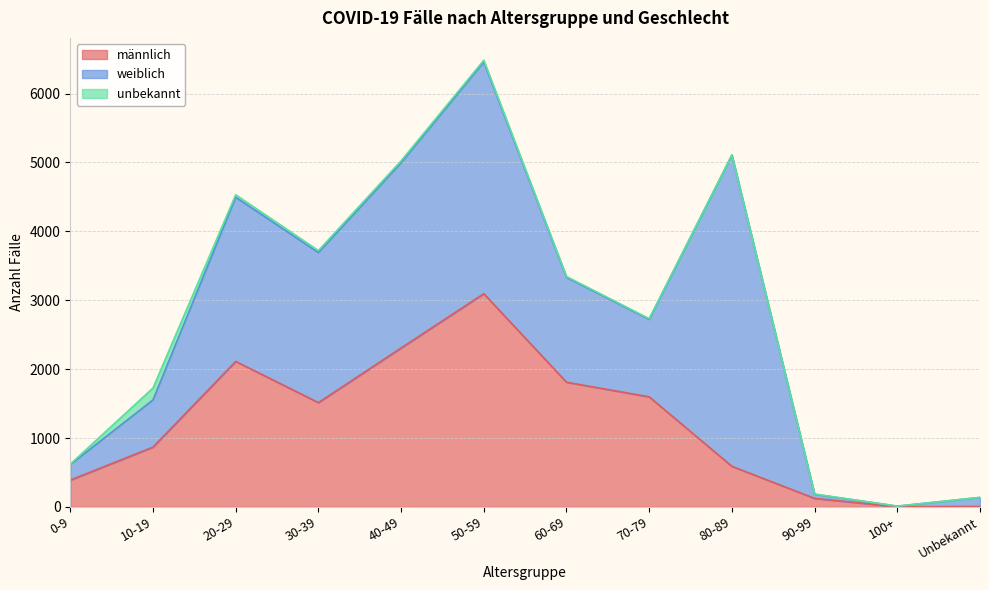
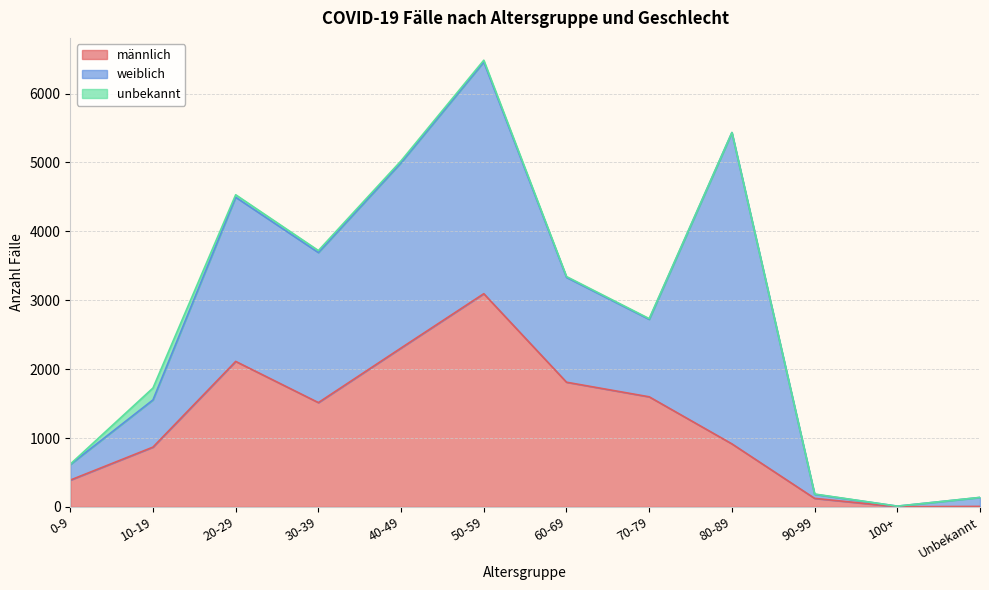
männlich, 80-89: 600 -> 900
